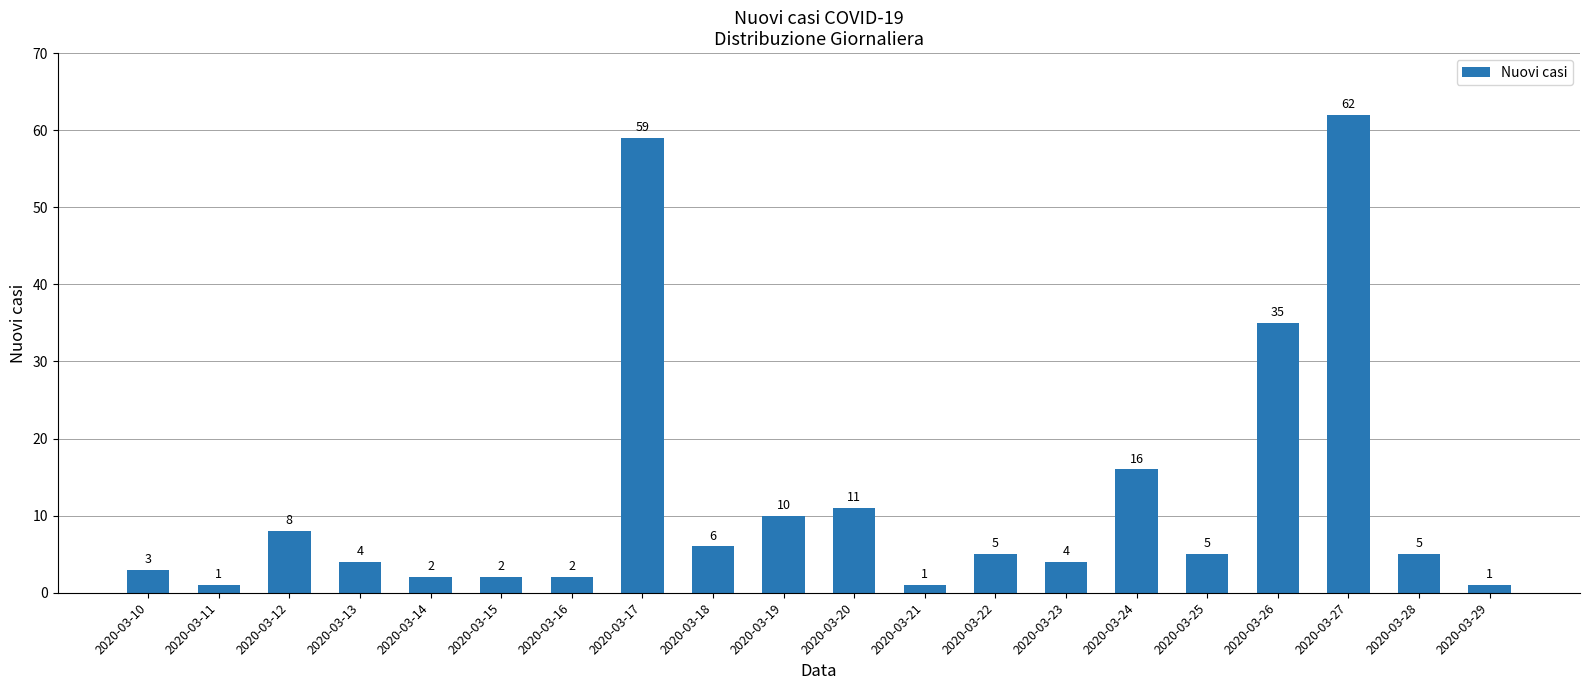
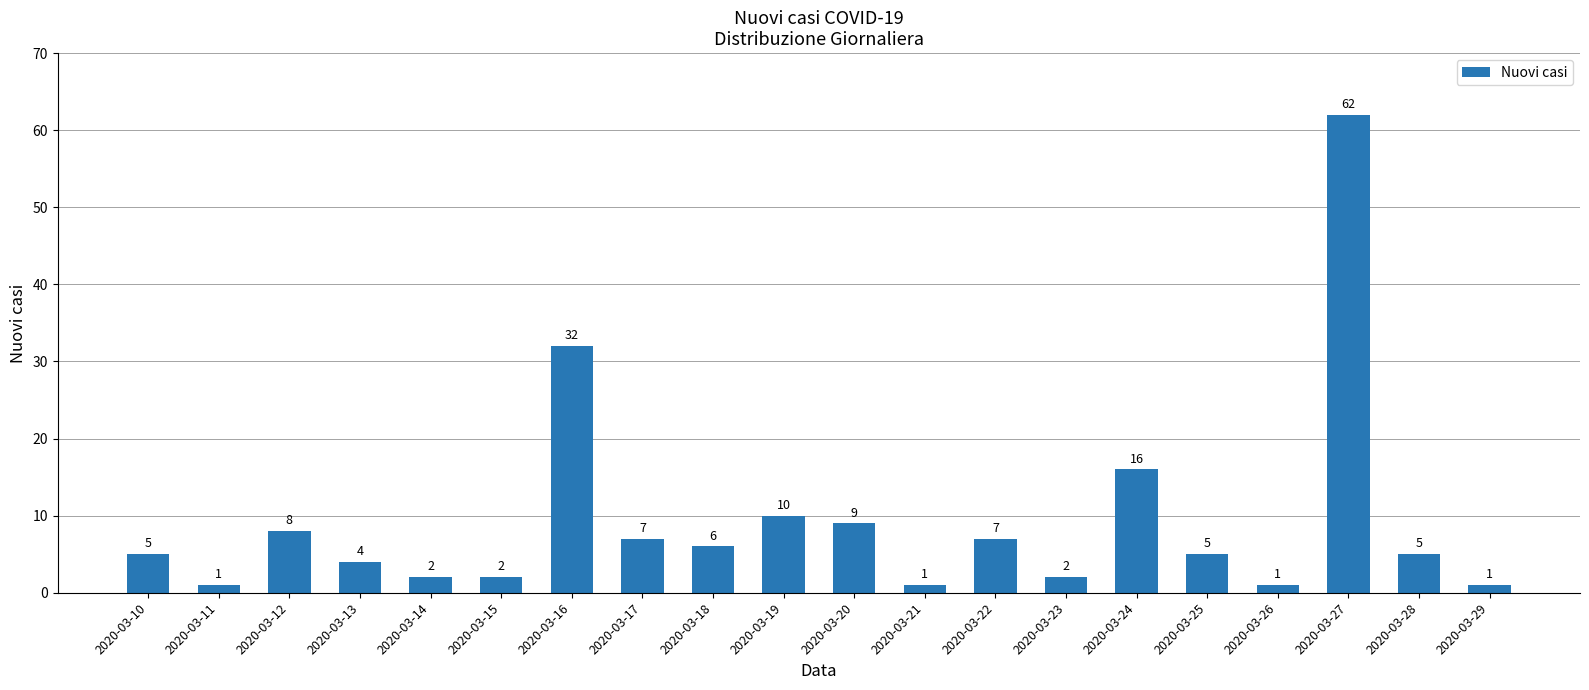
2020-03-10: 3 -> 5
2020-03-16: 2 -> 32
2020-03-17: 59 -> 7
2020-03-20: 11 -> 9
2020-03-22: 5 -> 7
2020-03-23: 4 -> 2
2020-03-26: 35 -> 1
